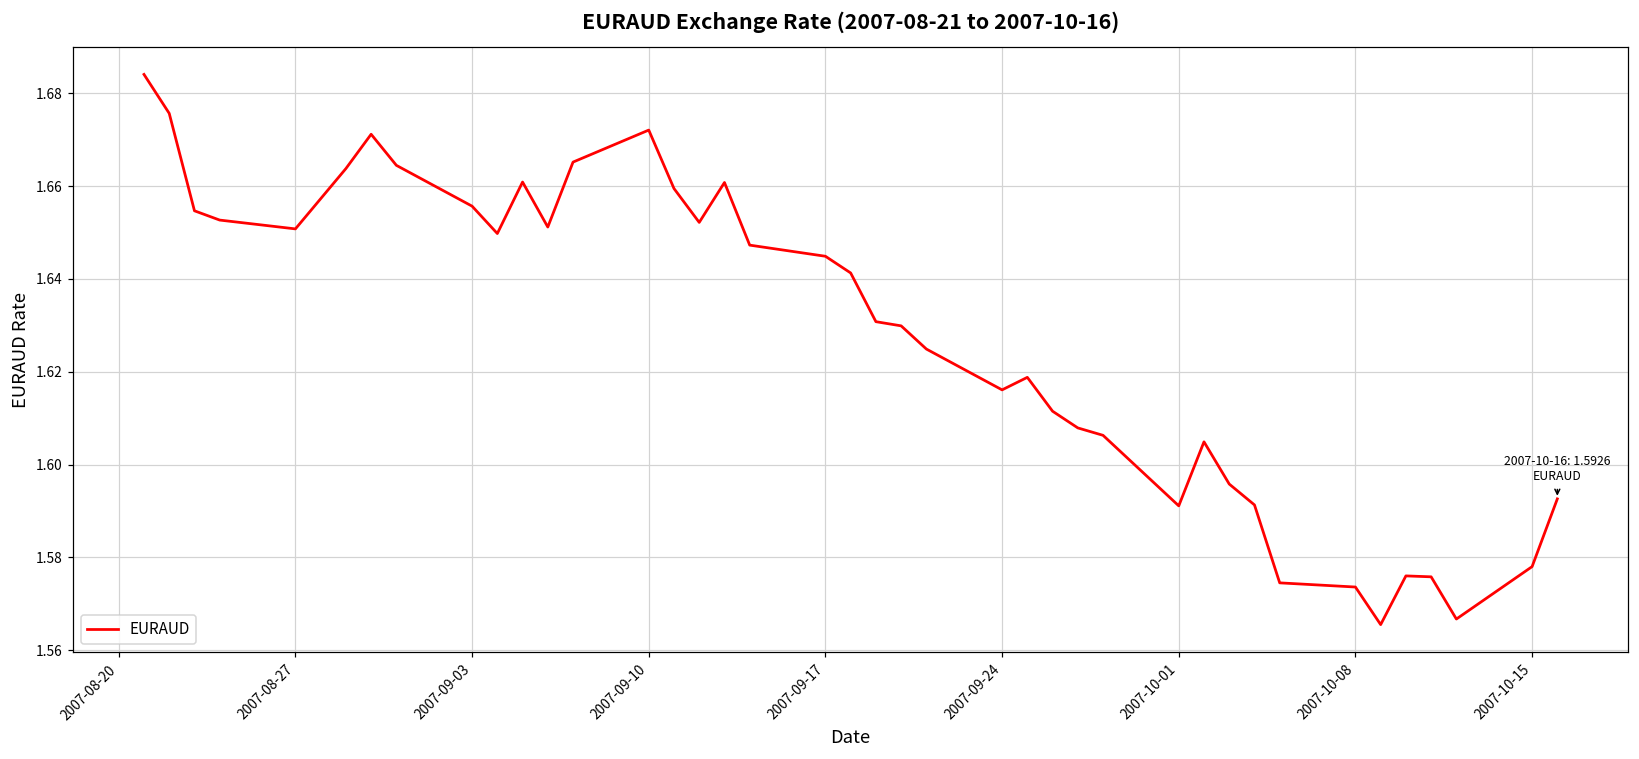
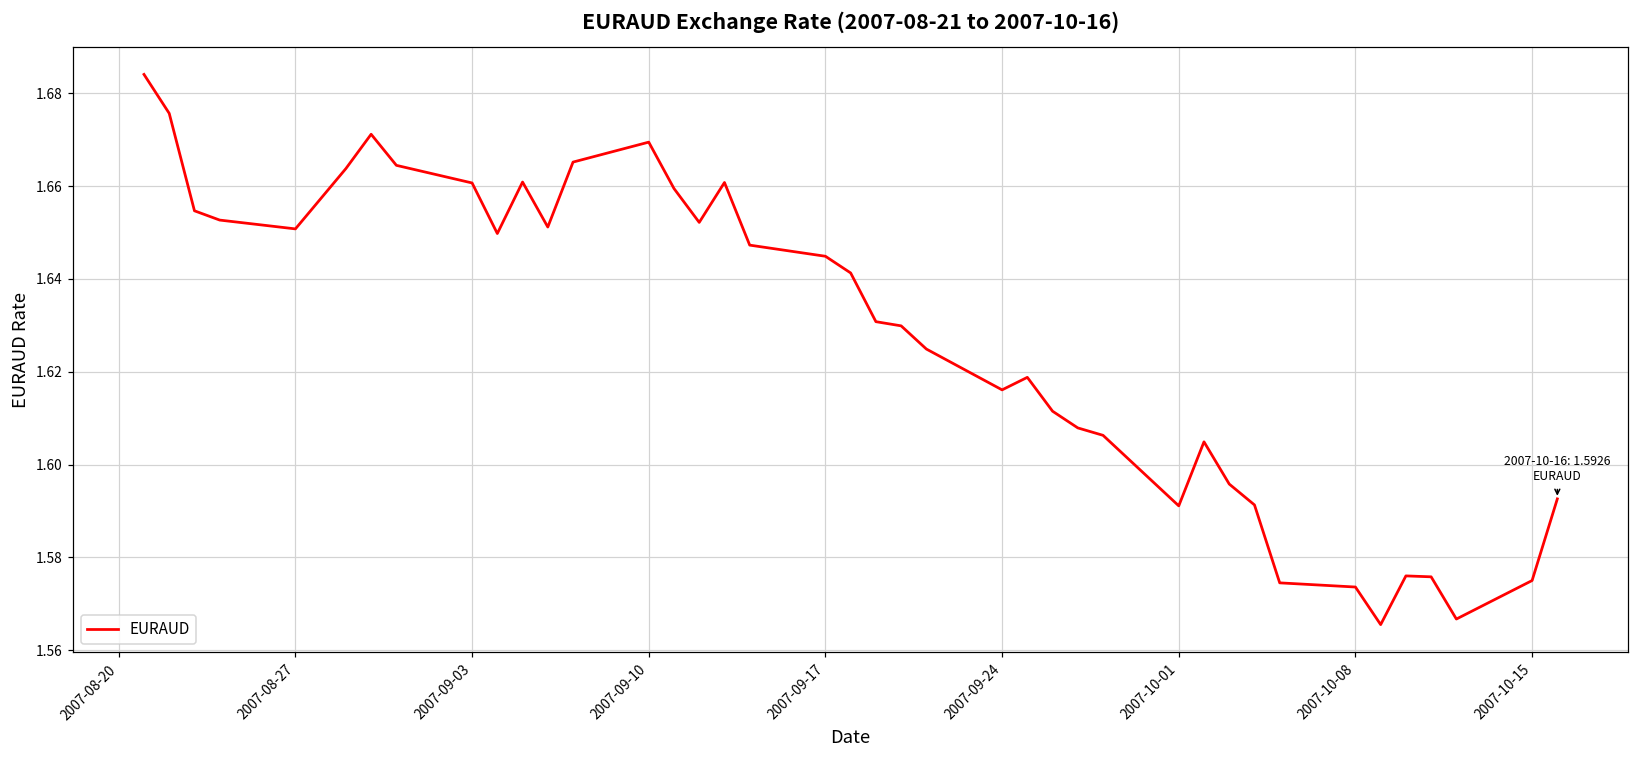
2007-09-03: 1.656 -> 1.661
2007-09-10: 1.672 -> 1.670
2007-10-15: 1.578 -> 1.575
